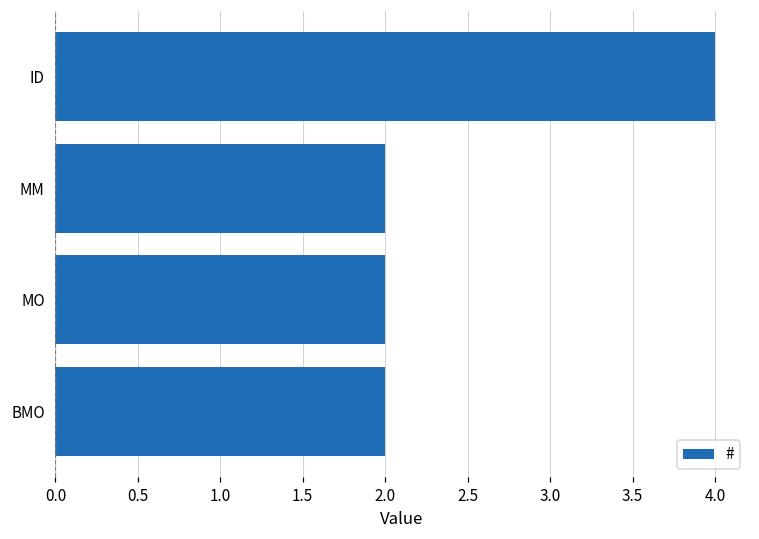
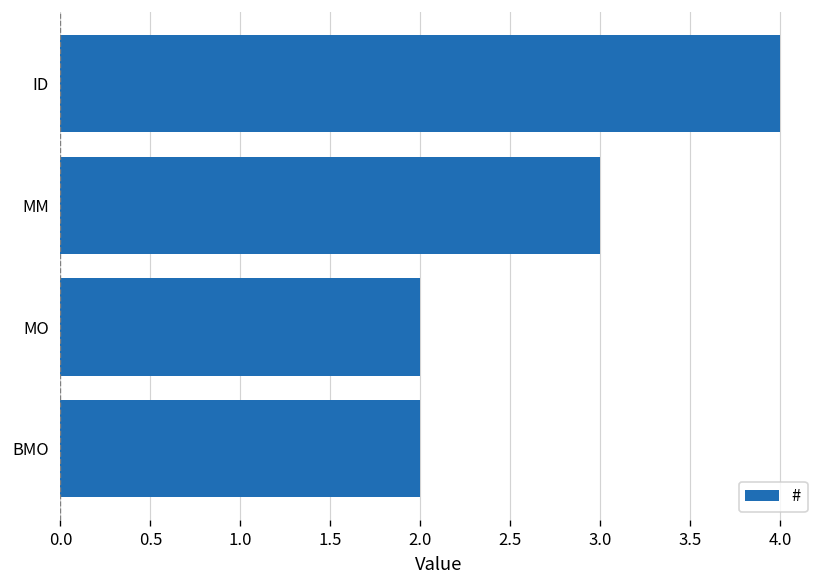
MM: 2 -> 3
